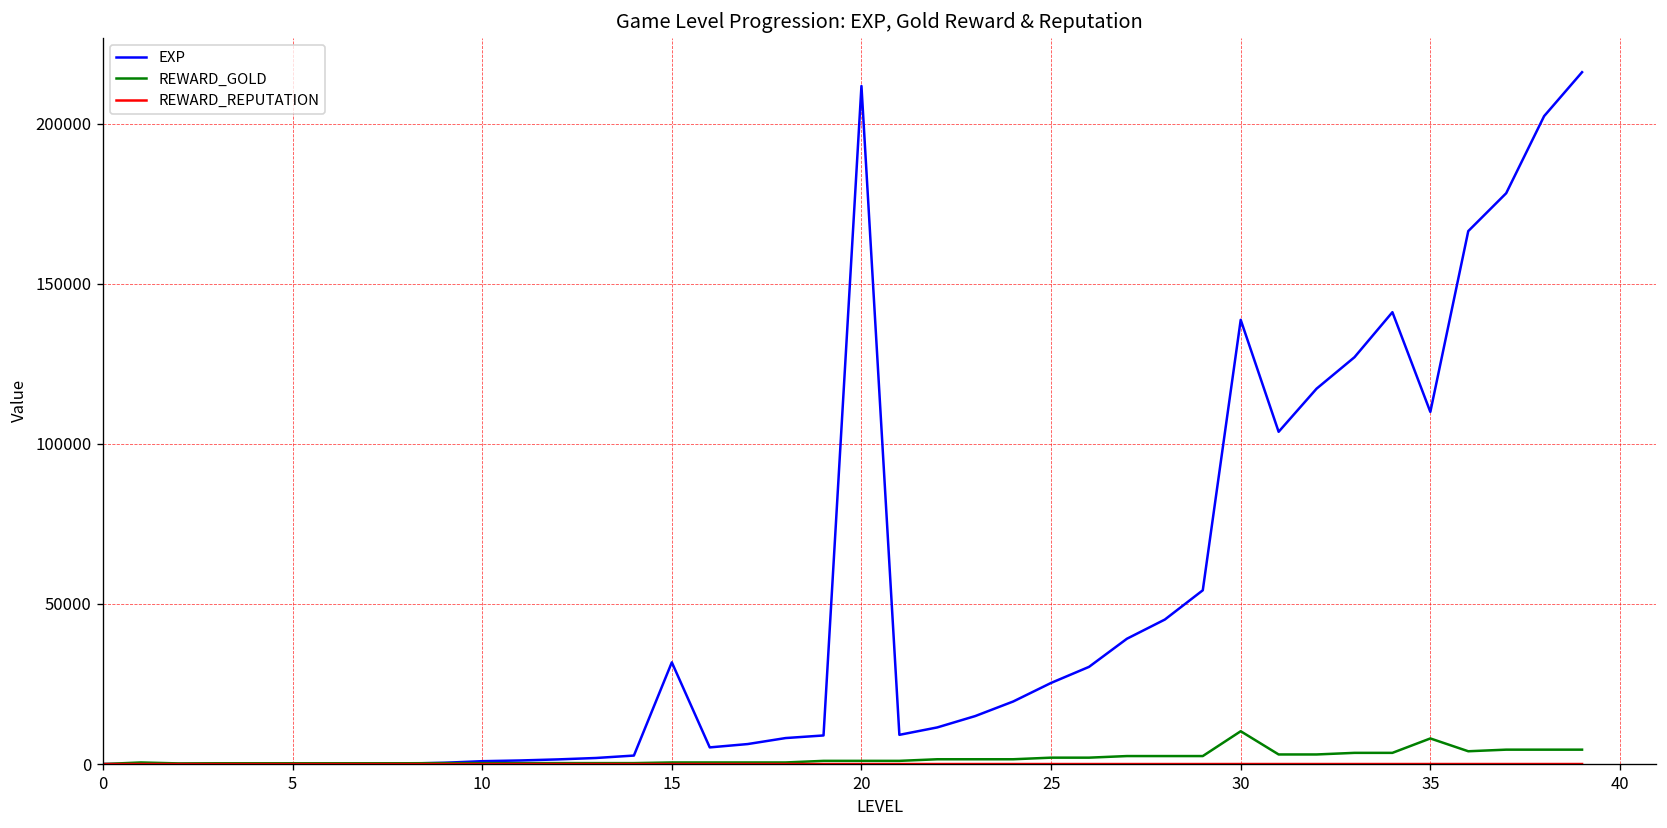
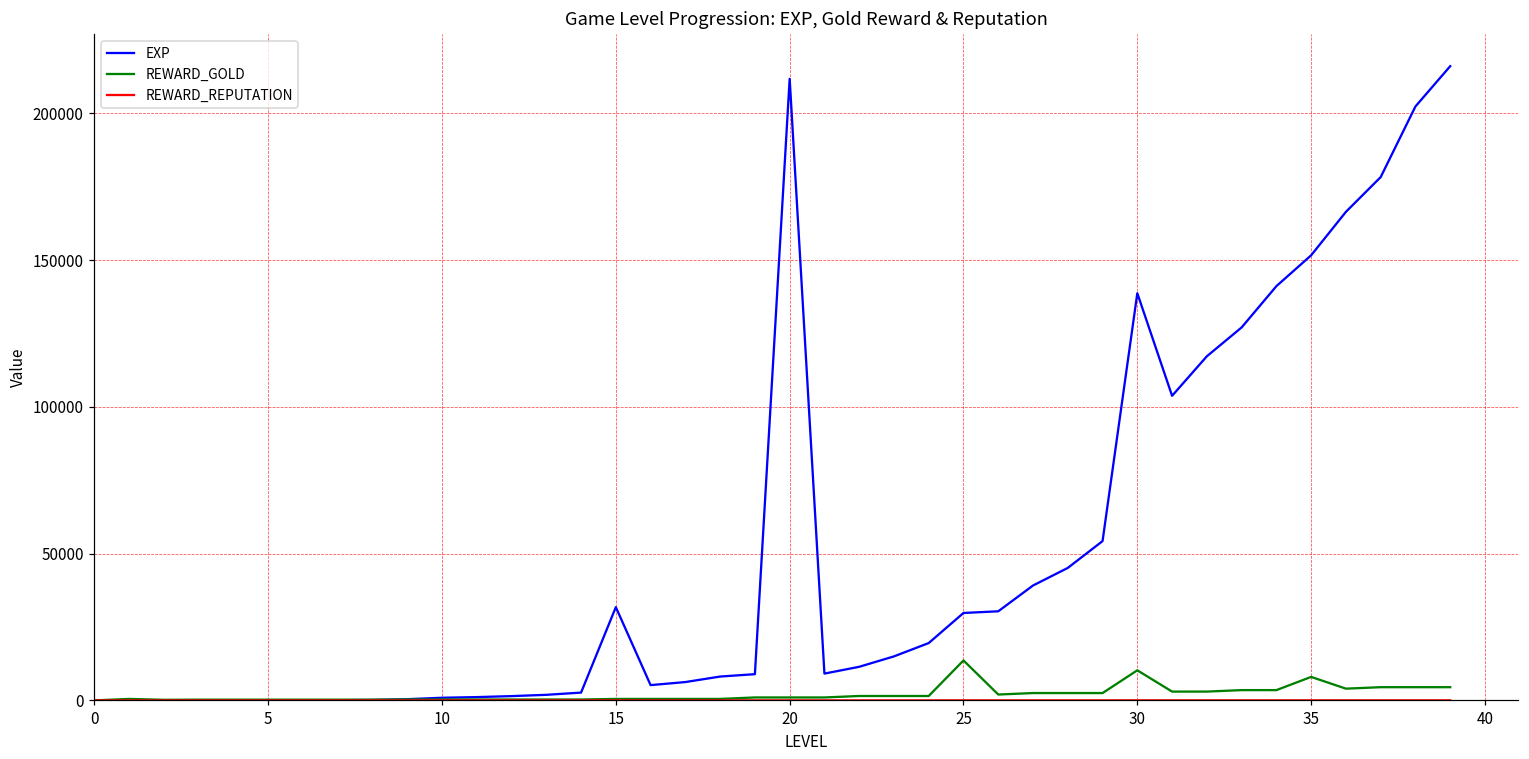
EXP, 25: 25000 -> 30000
REWARD_GOLD, 25: 2000 -> 14000
EXP, 35: 110000 -> 152000
